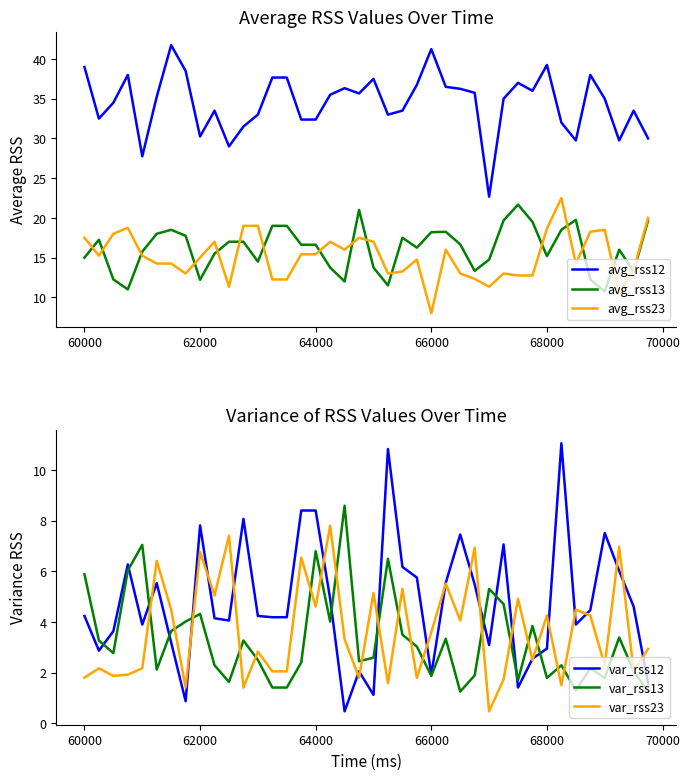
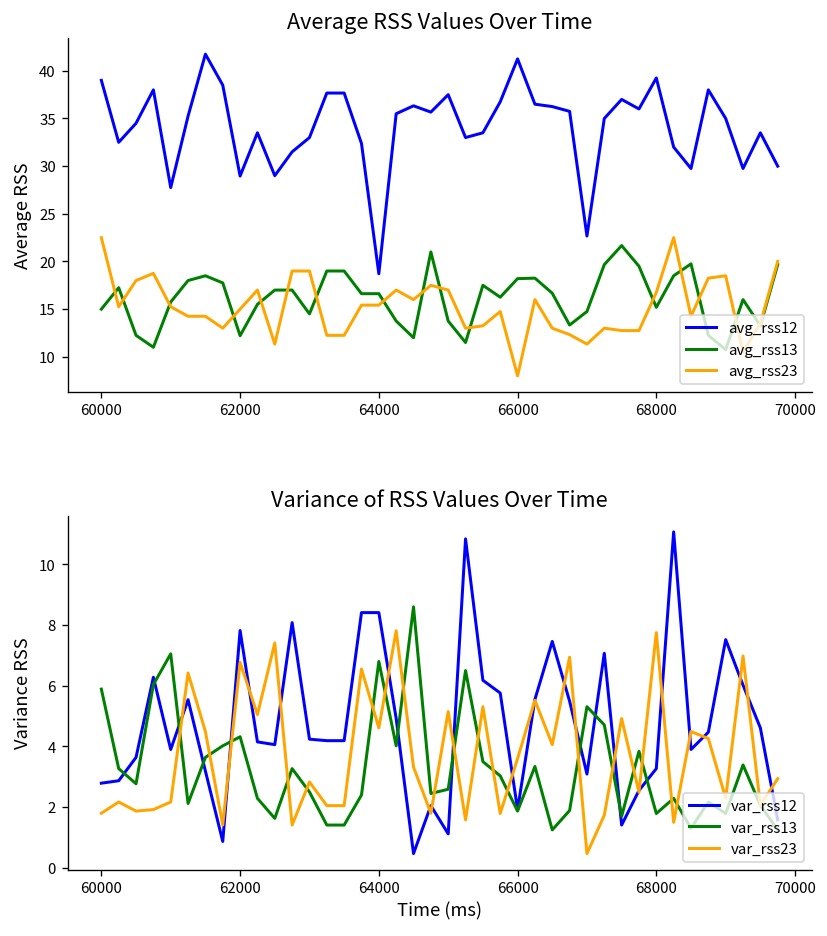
Average RSS Values Over Time, avg_rss23, 60000: 18 -> 23
Average RSS Values Over Time, avg_rss12, 62000: 30 -> 29
Average RSS Values Over Time, avg_rss12, 64000: 32 -> 19
Average RSS Values Over Time, avg_rss23, 68000: 19 -> 17
Variance of RSS Values Over Time, var_rss12, 60000: 4.2 -> 2.8
Variance of RSS Values Over Time, var_rss12, 68000: 3.0 -> 3.3
Variance of RSS Values Over Time, var_rss23, 68000: 4.3 -> 7.8
